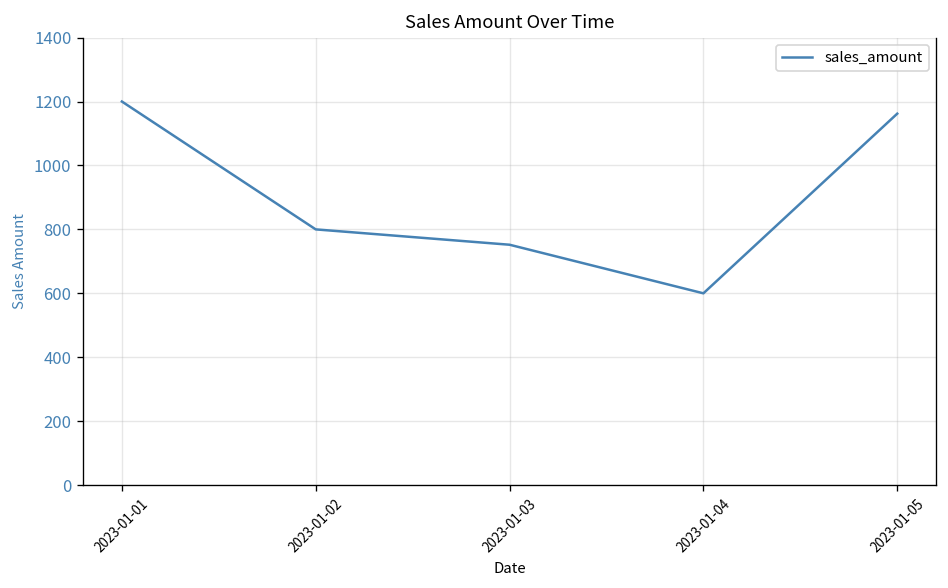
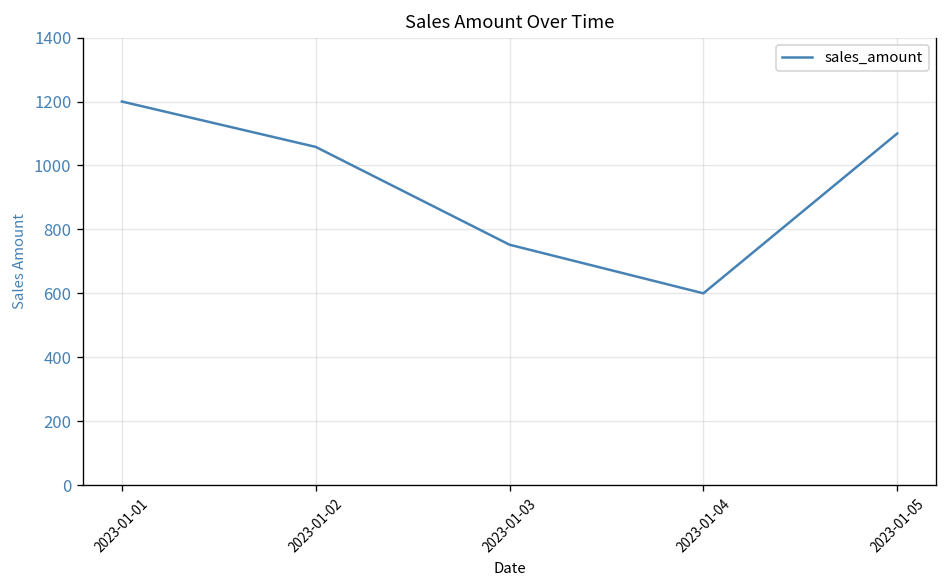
2023-01-02: 800 -> 1060
2023-01-05: 1160 -> 1100
